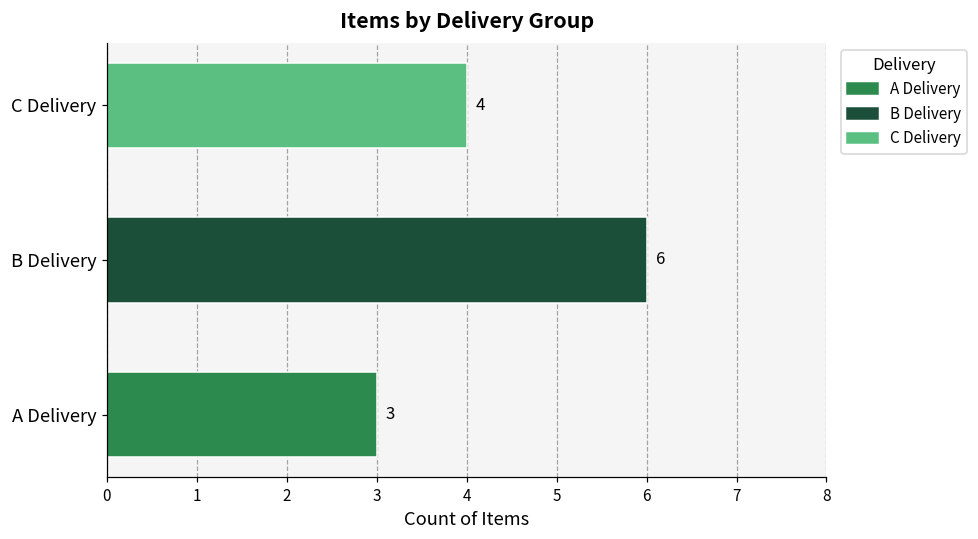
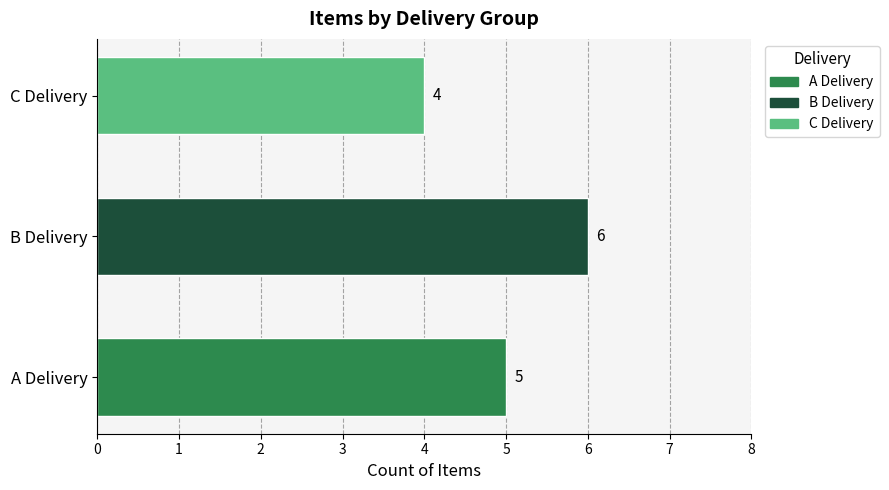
A Delivery: 3 -> 5
